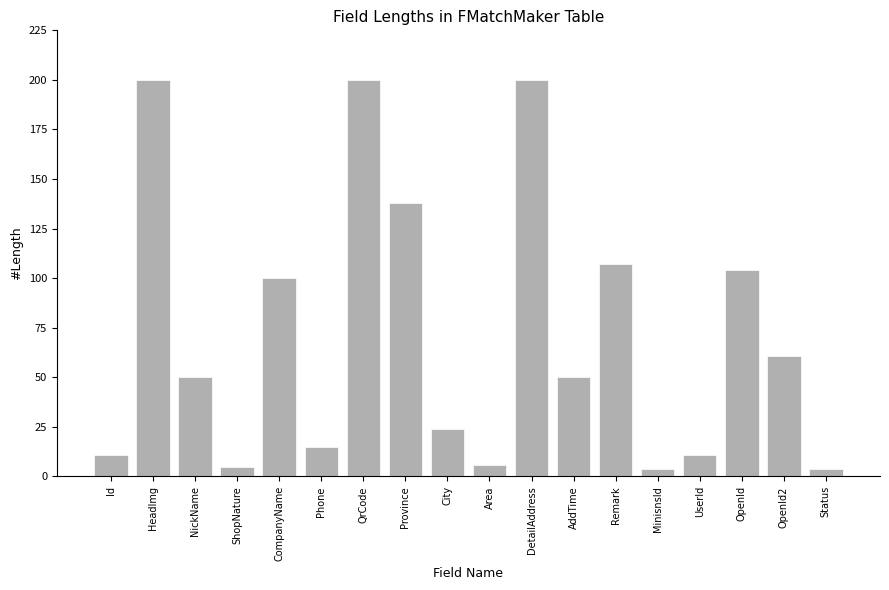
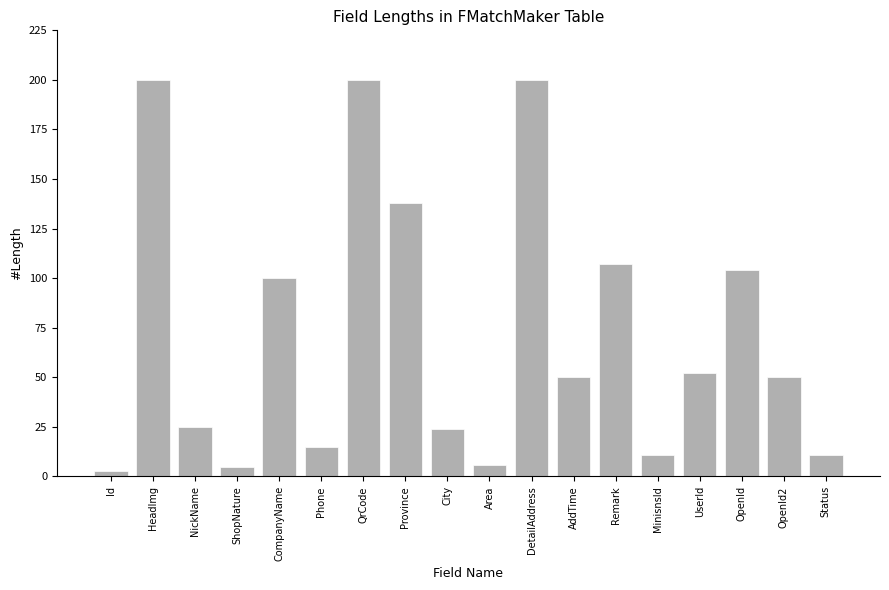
Id: 11 -> 3
NickName: 50 -> 25
MinisnsId: 4 -> 11
UserId: 11 -> 52
OpenId2: 61 -> 50
Status: 4 -> 11
